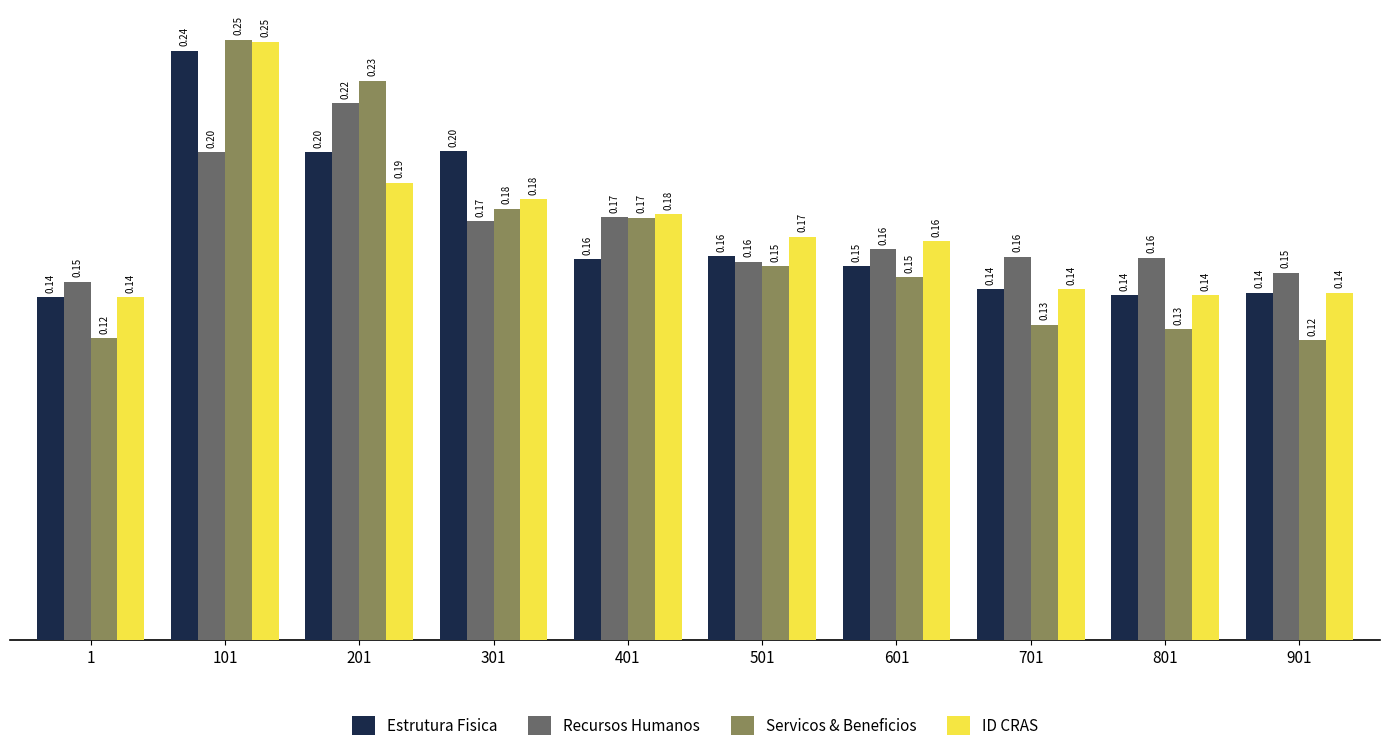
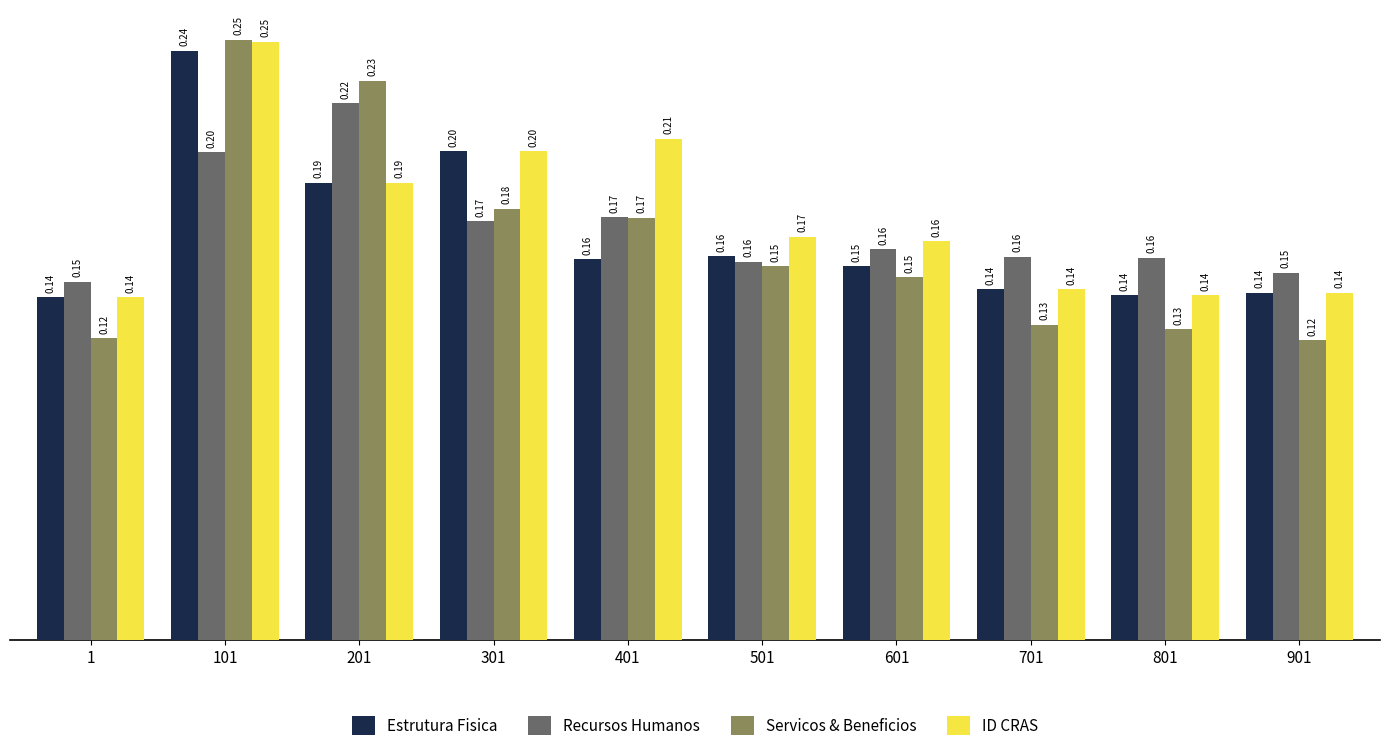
Estrutura Fisica, 201: 0.20 -> 0.19
ID CRAS, 301: 0.18 -> 0.20
ID CRAS, 401: 0.18 -> 0.21
